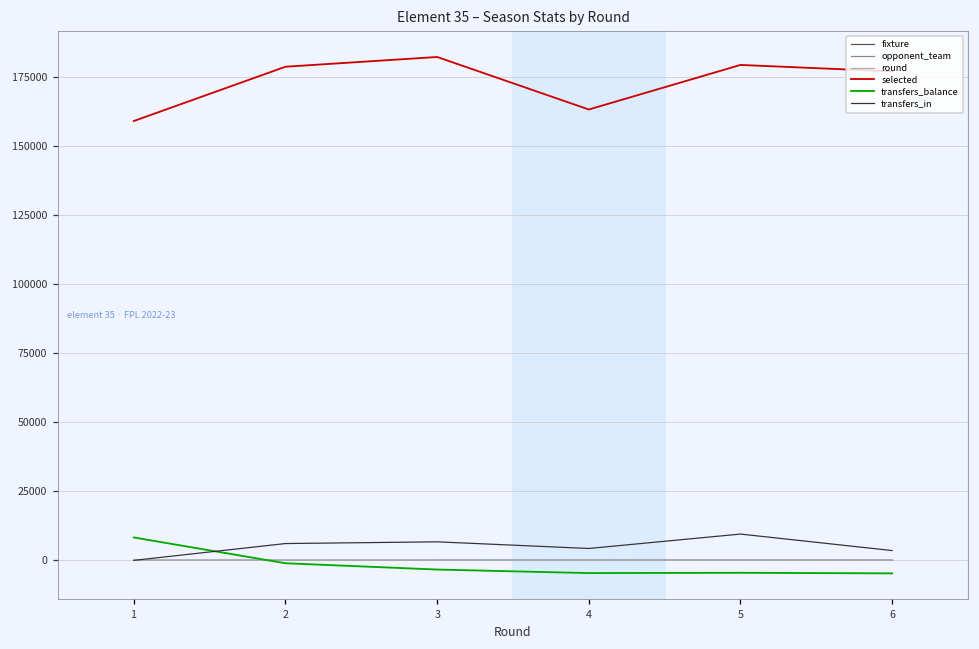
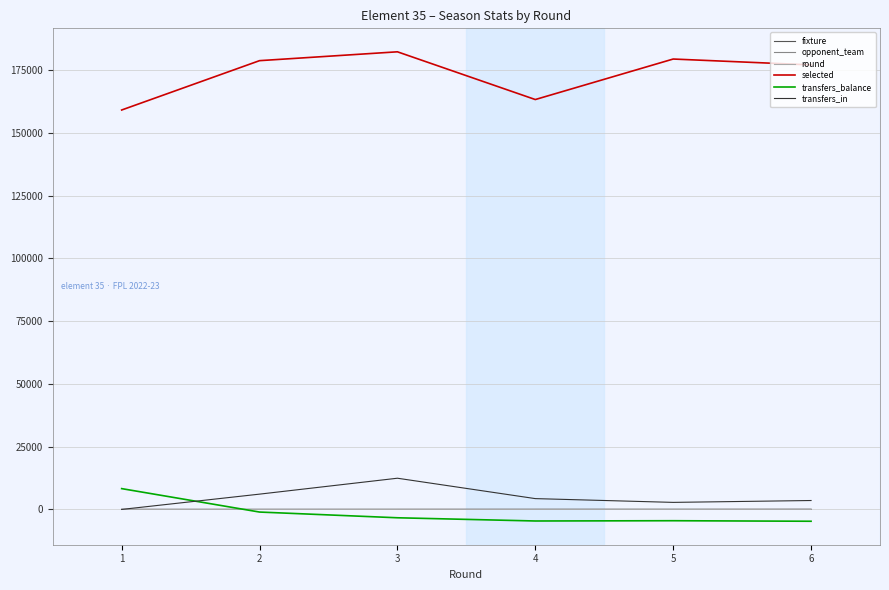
transfers_in, 3: 7000 -> 12000
transfers_in, 5: 10000 -> 3000
